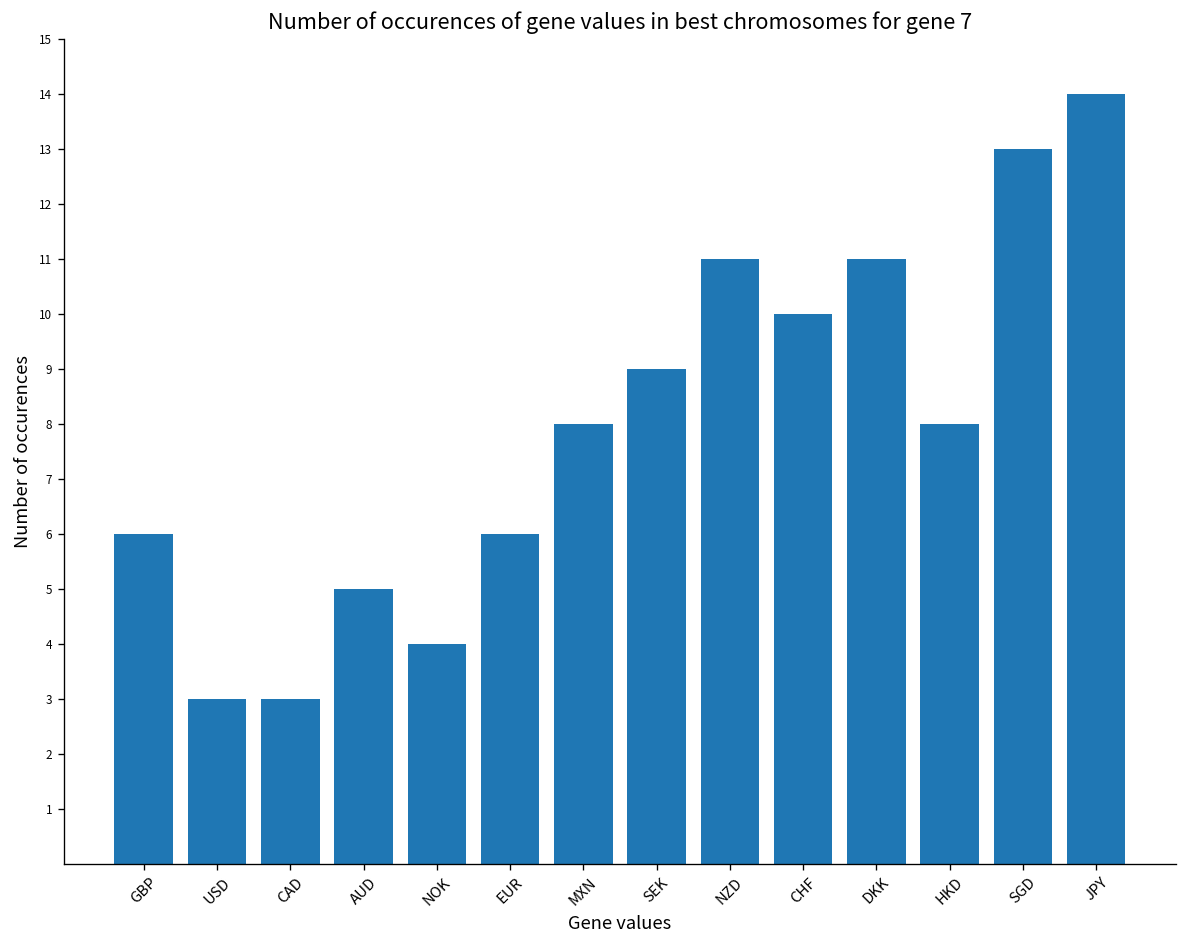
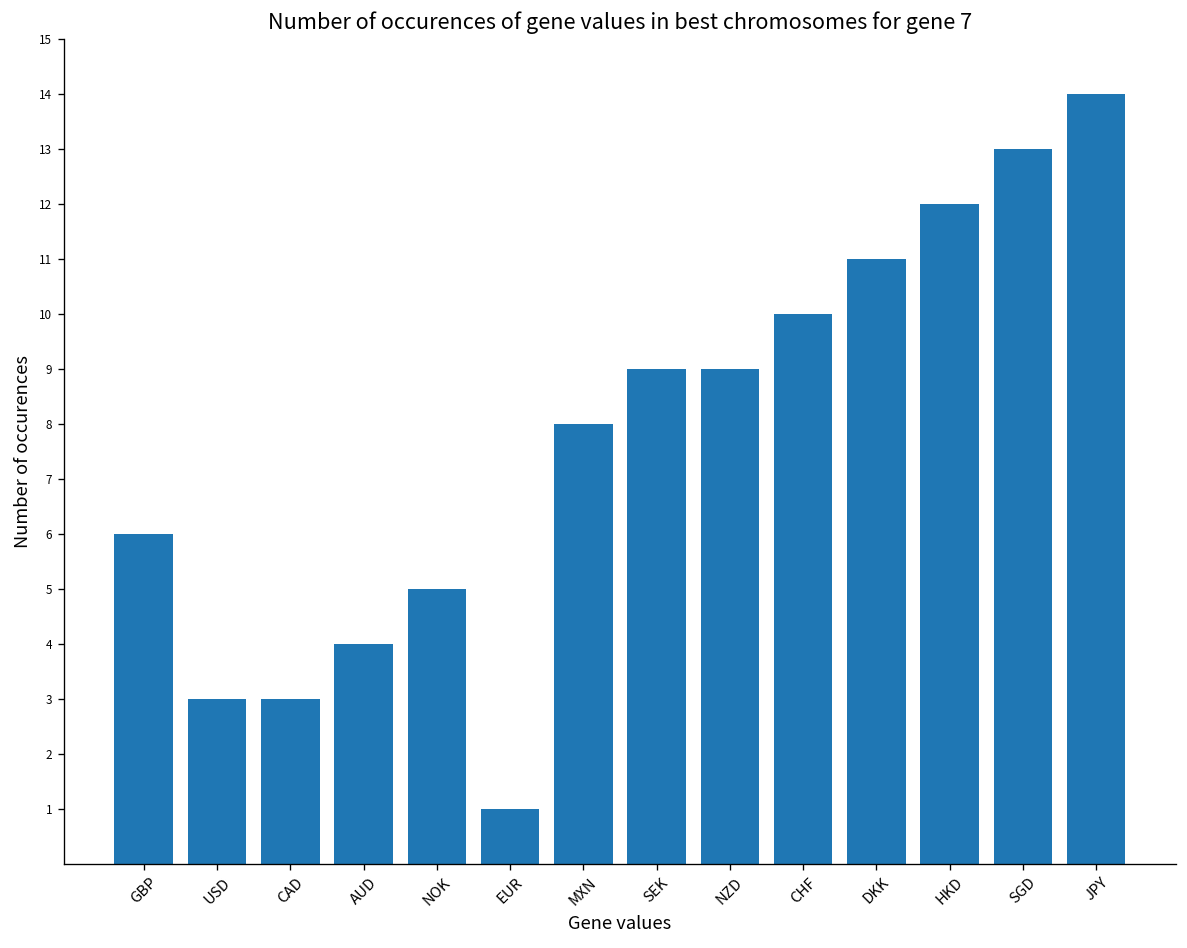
AUD: 5 -> 4
NOK: 4 -> 5
EUR: 6 -> 1
NZD: 11 -> 9
HKD: 8 -> 12
